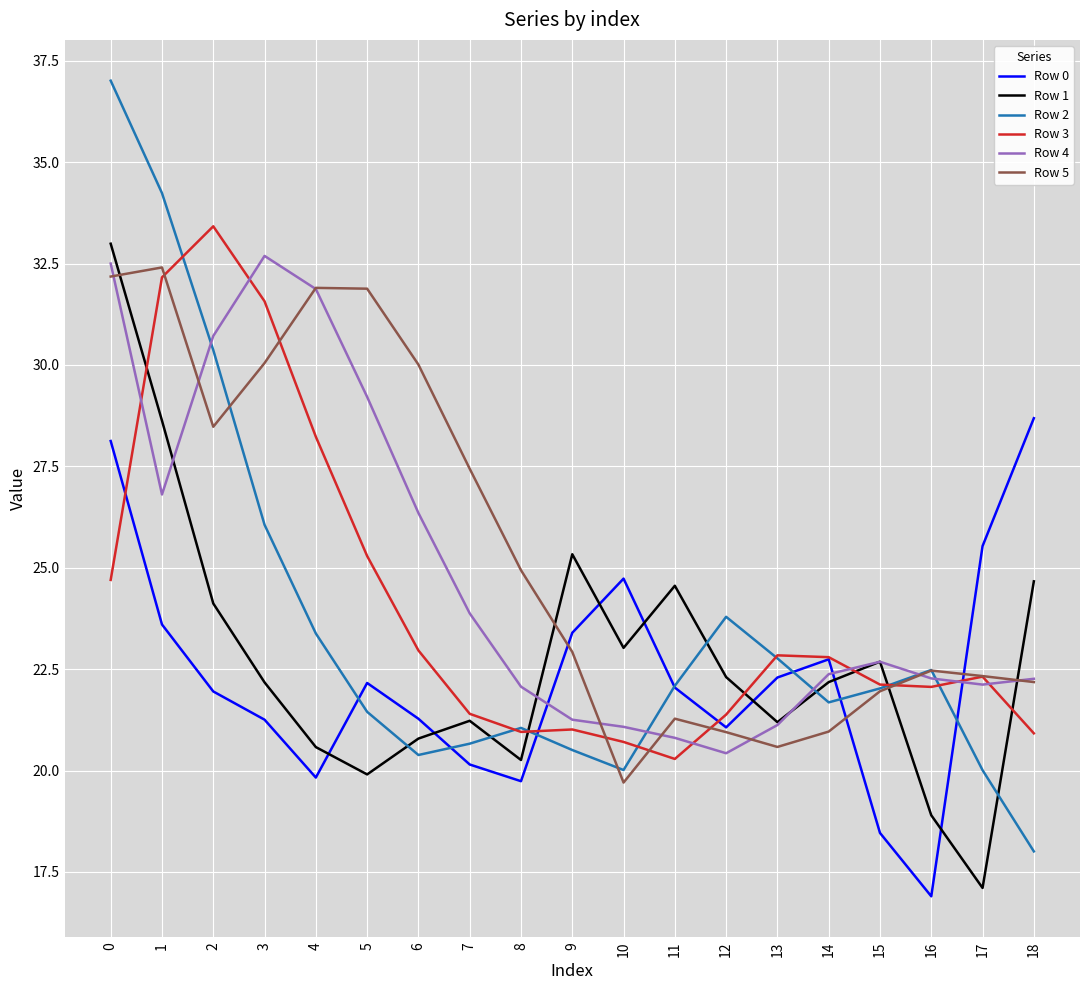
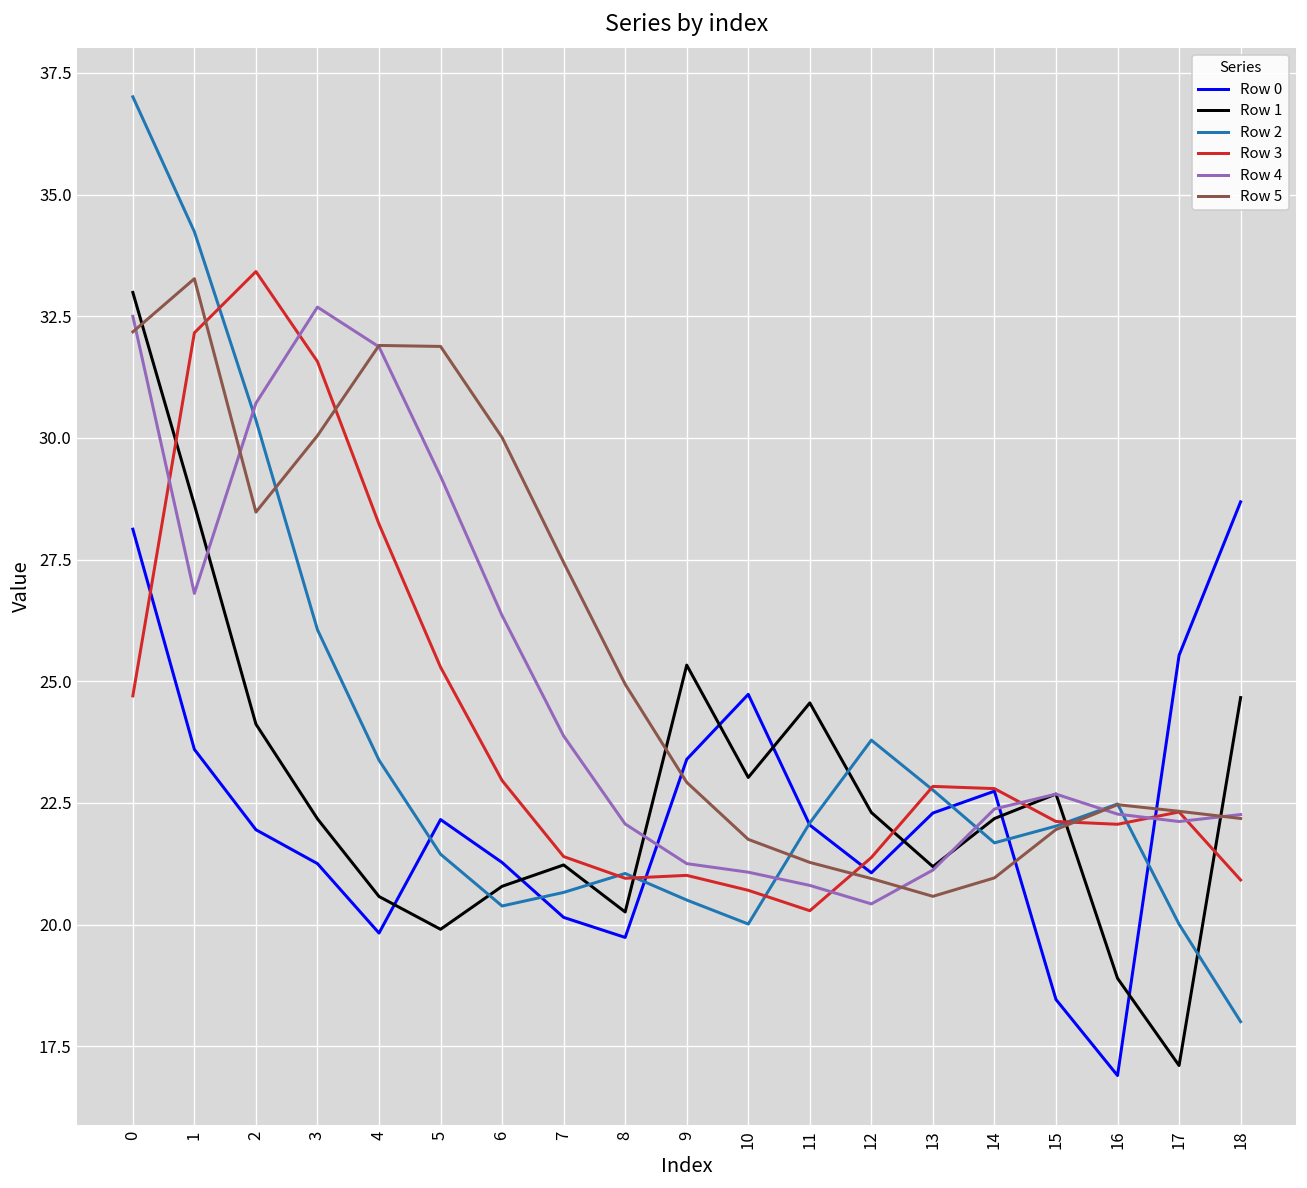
Row 5, 1: 32.4 -> 33.3
Row 5, 10: 19.7 -> 21.8
